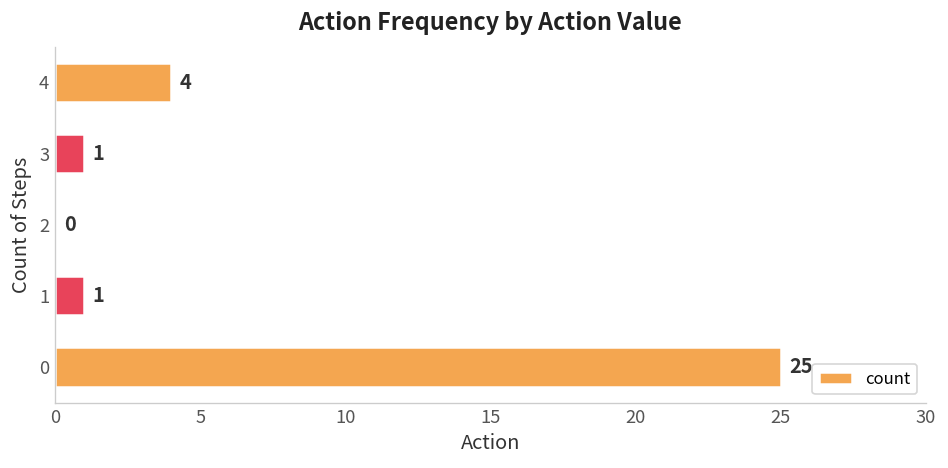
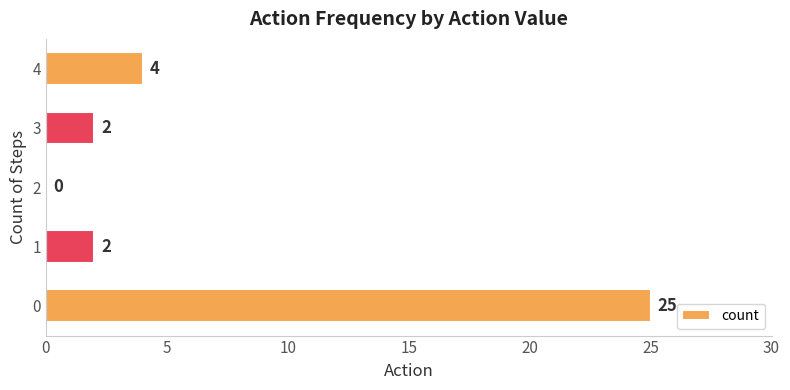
3: 1 -> 2
1: 1 -> 2
